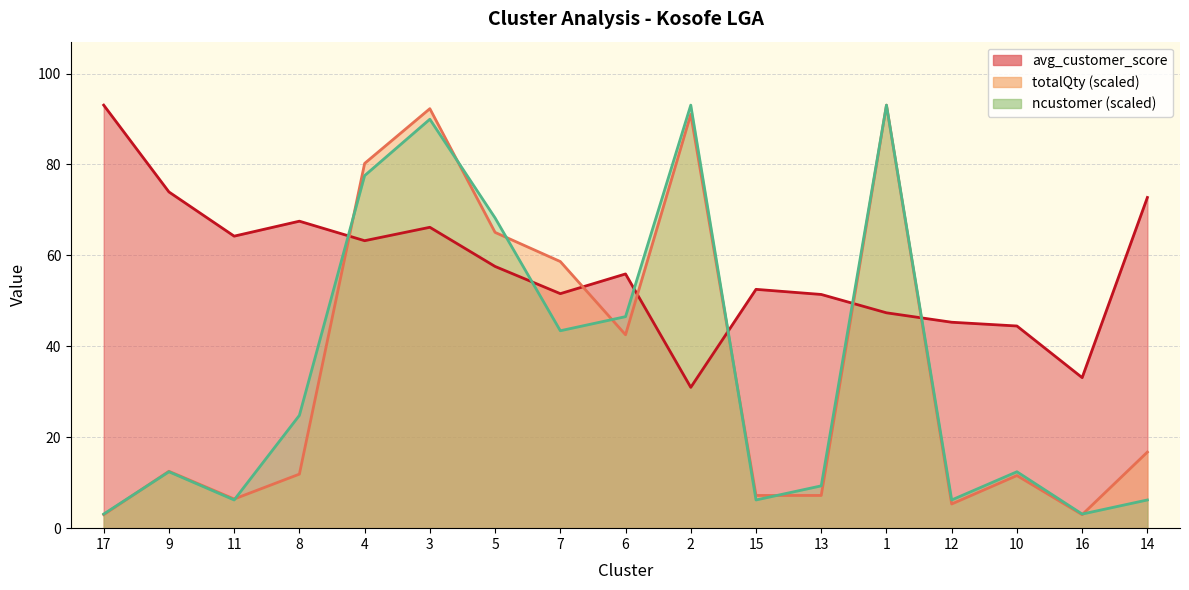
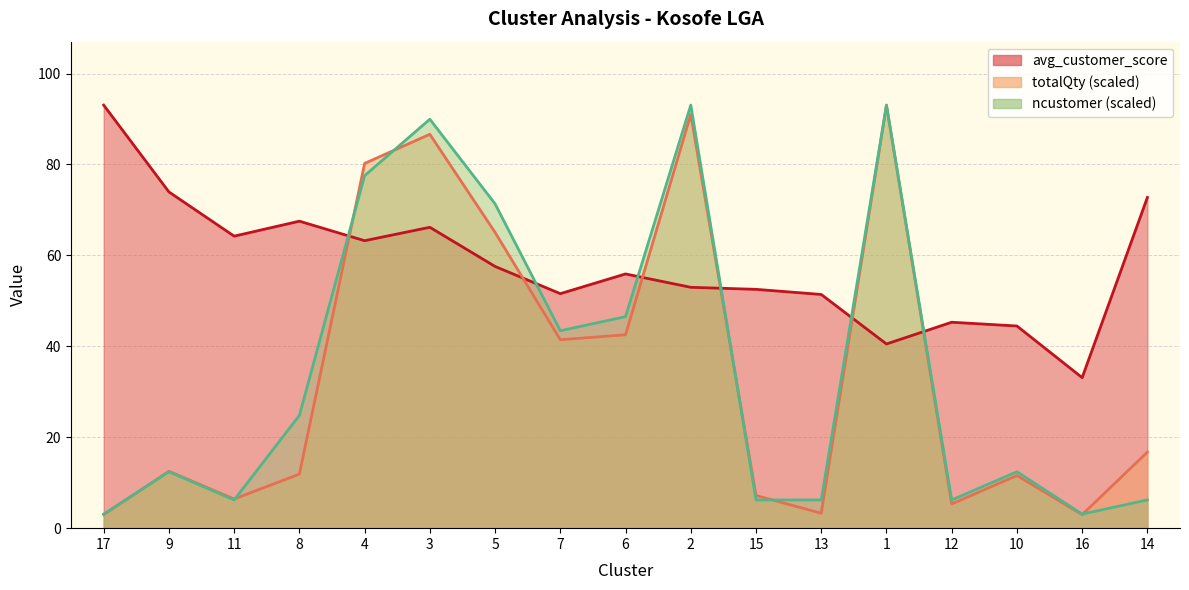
totalQty (scaled), 3: 92 -> 87
ncustomer (scaled), 5: 68 -> 71
totalQty (scaled), 7: 59 -> 41
avg_customer_score, 2: 31 -> 53
totalQty (scaled), 13: 7 -> 3
ncustomer (scaled), 13: 9 -> 6
avg_customer_score, 1: 47 -> 41
